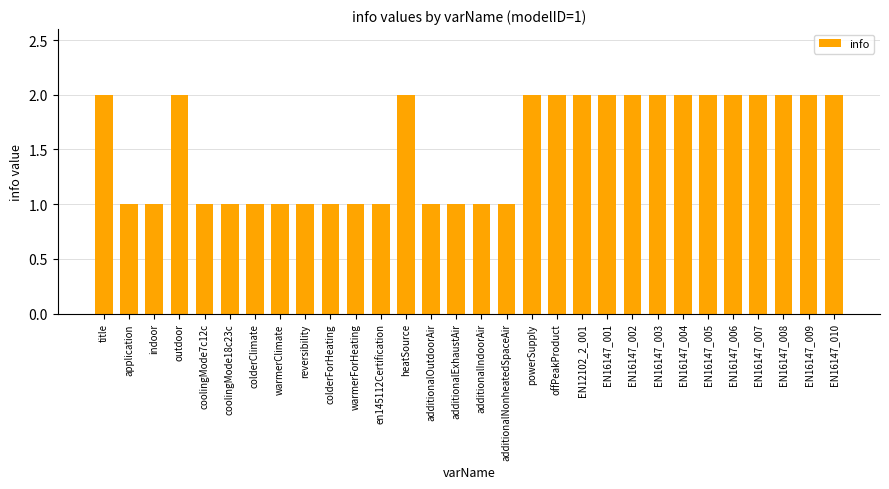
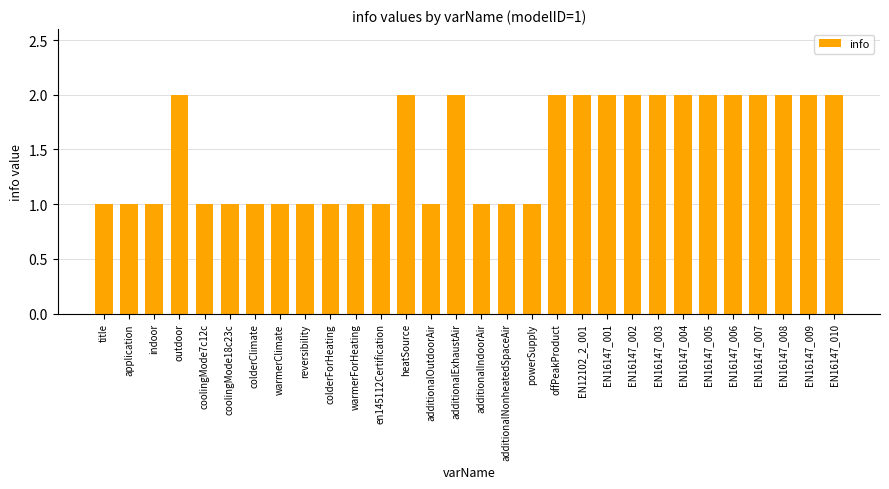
title: 2 -> 1
additionalExhaustAir: 1 -> 2
powerSupply: 2 -> 1
